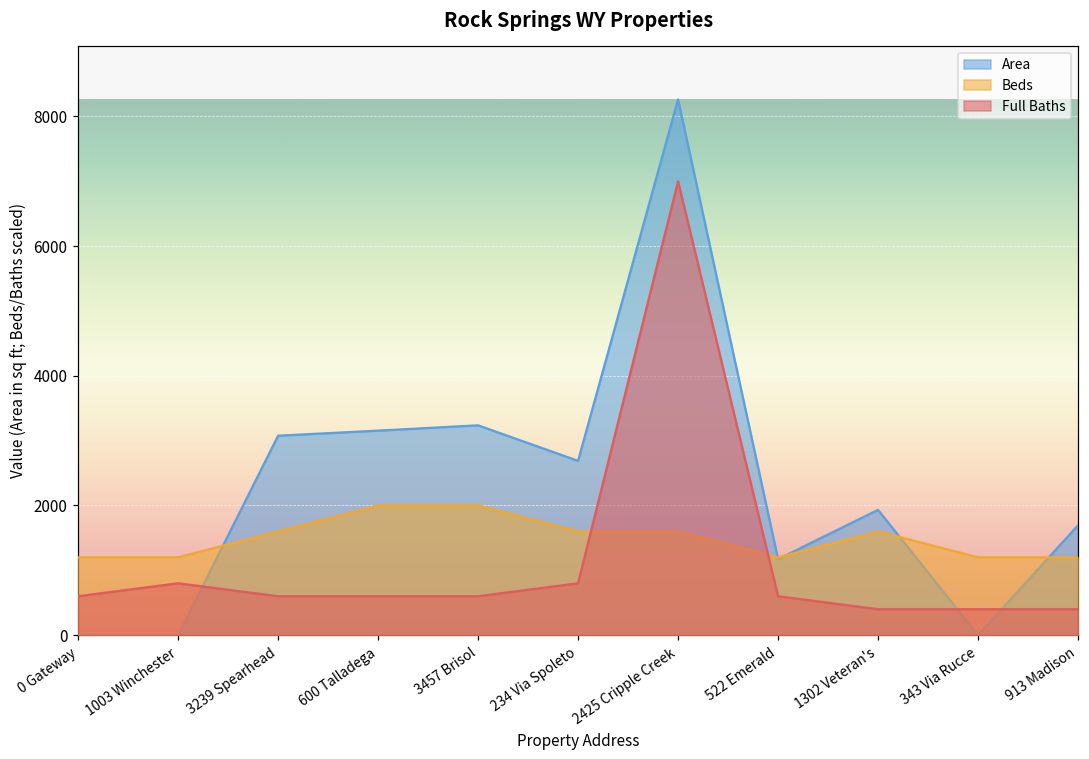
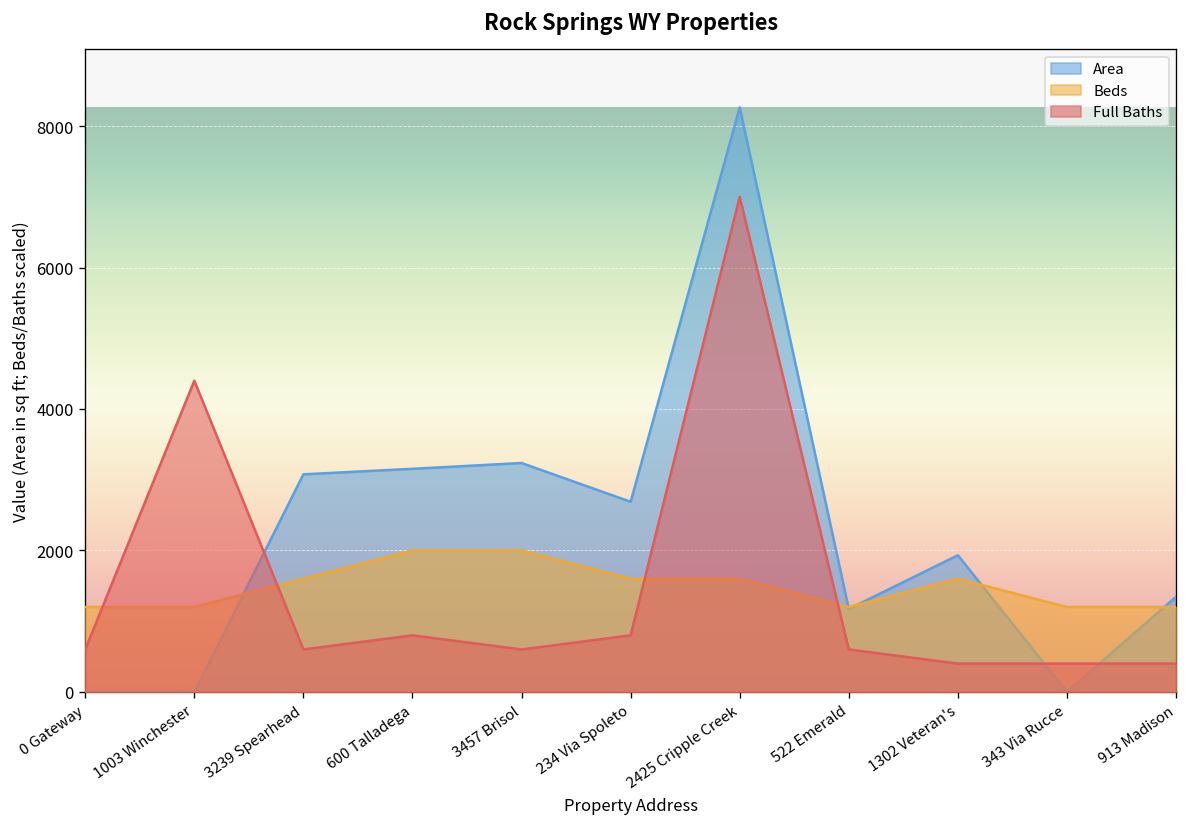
Full Baths, 1003 Winchester: 800 -> 4400
Full Baths, 600 Talladega: 600 -> 800
Area, 913 Madison: 1700 -> 1300
